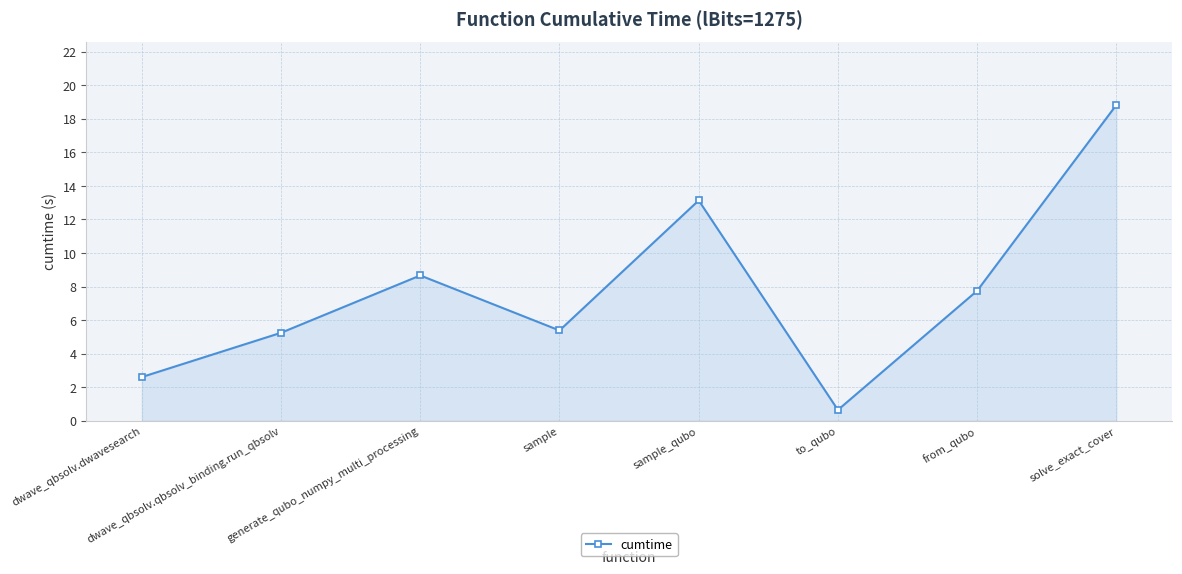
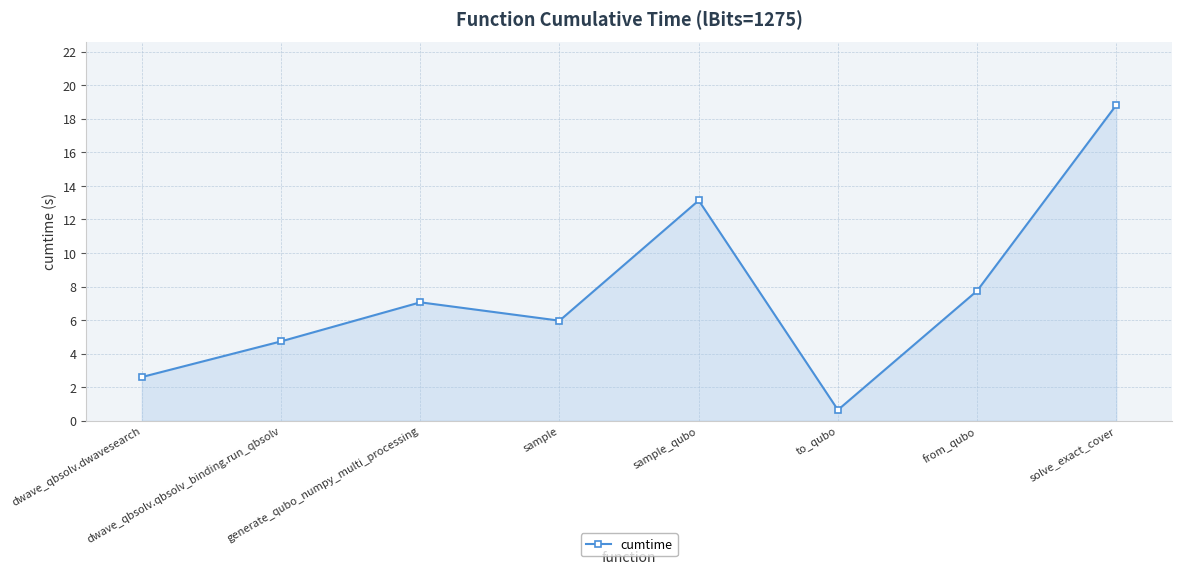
dwave_qbsolv.qbsolv_binding.run_qbsolv: 5.2 -> 4.7
generate_qubo_numpy_multi_processing: 8.7 -> 7.1
sample: 5.4 -> 6.0
